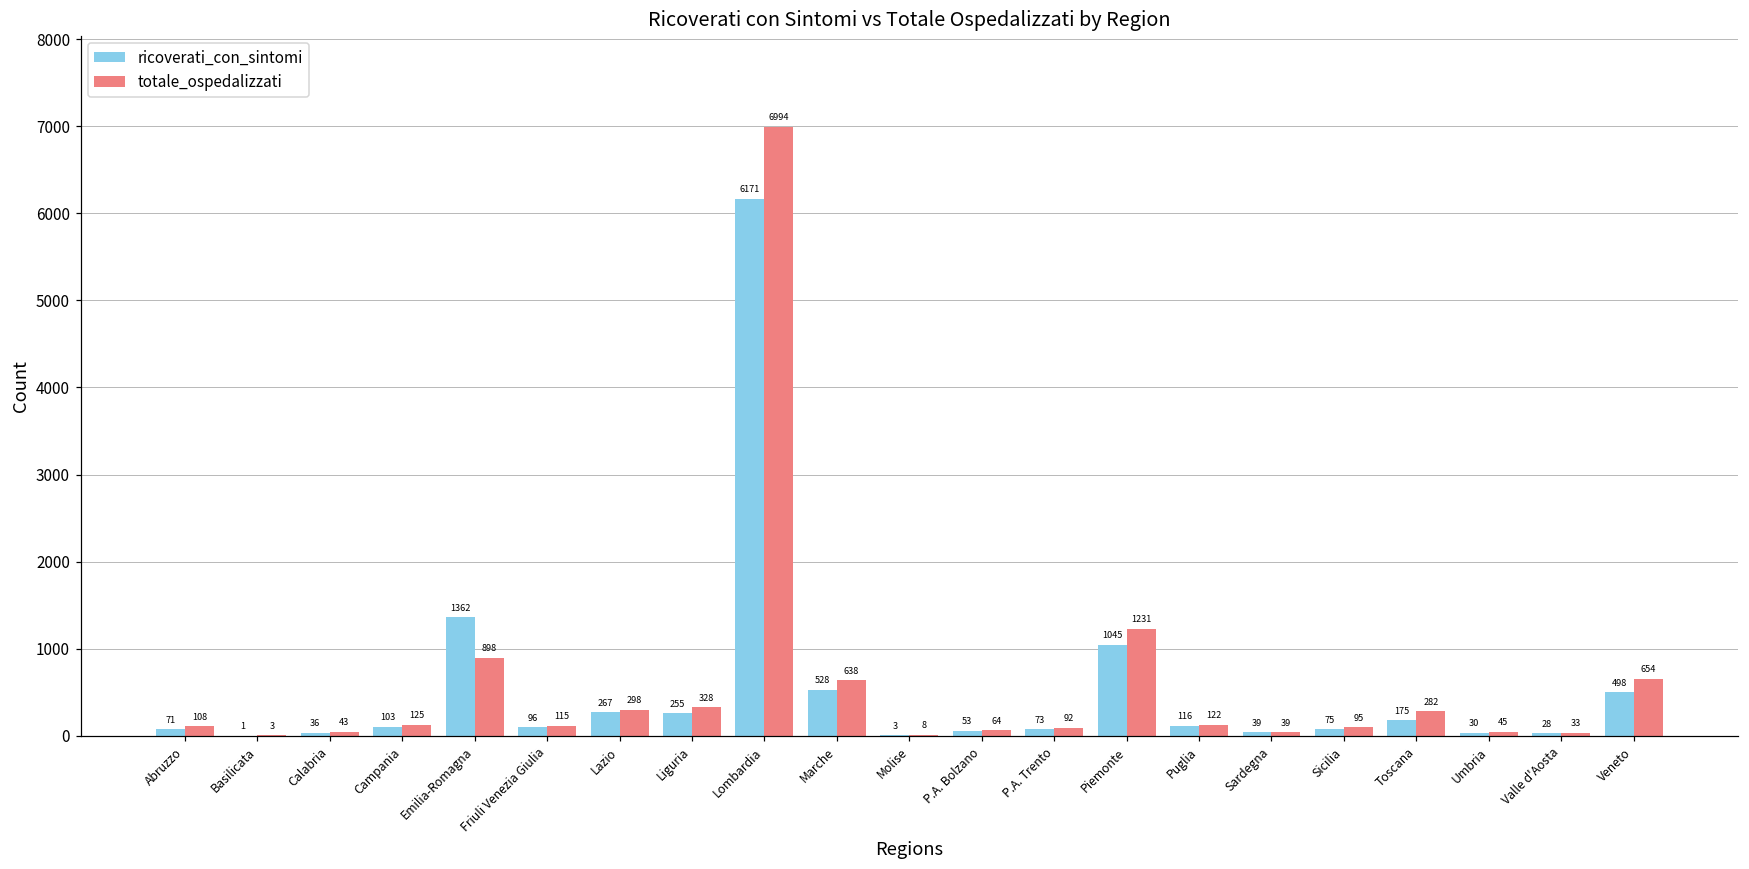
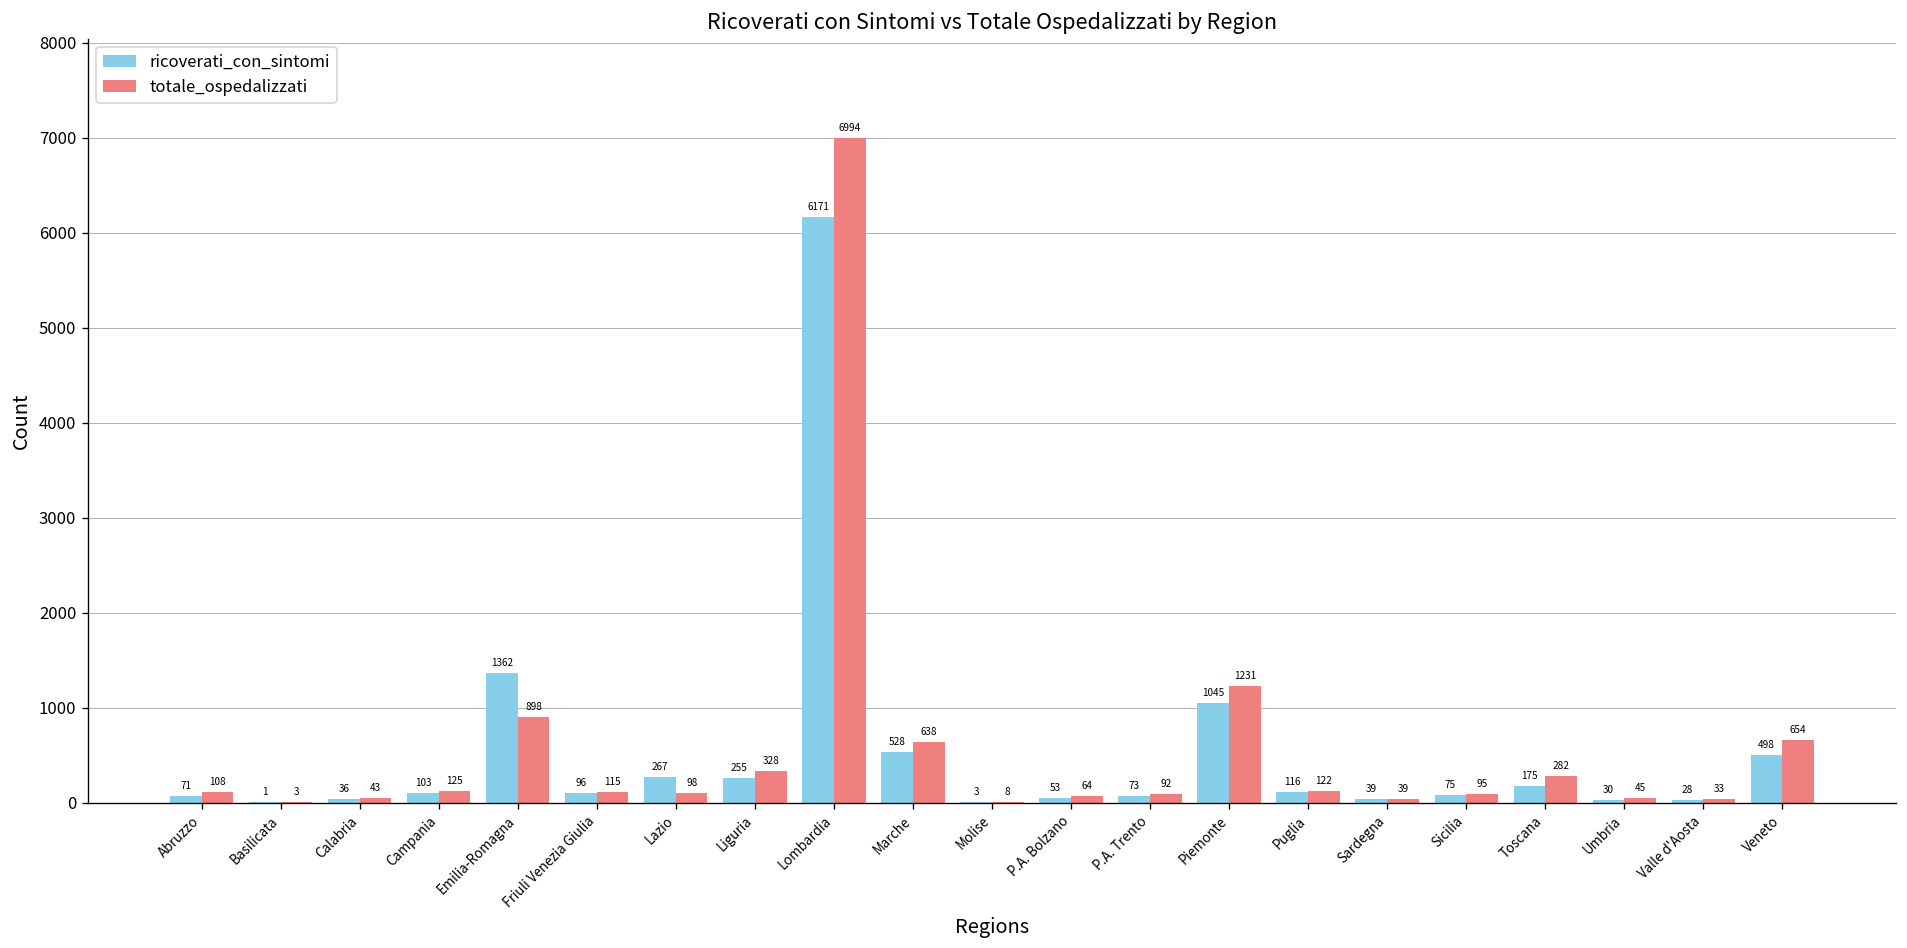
totale_ospedalizzati, Lazio: 298 -> 98
